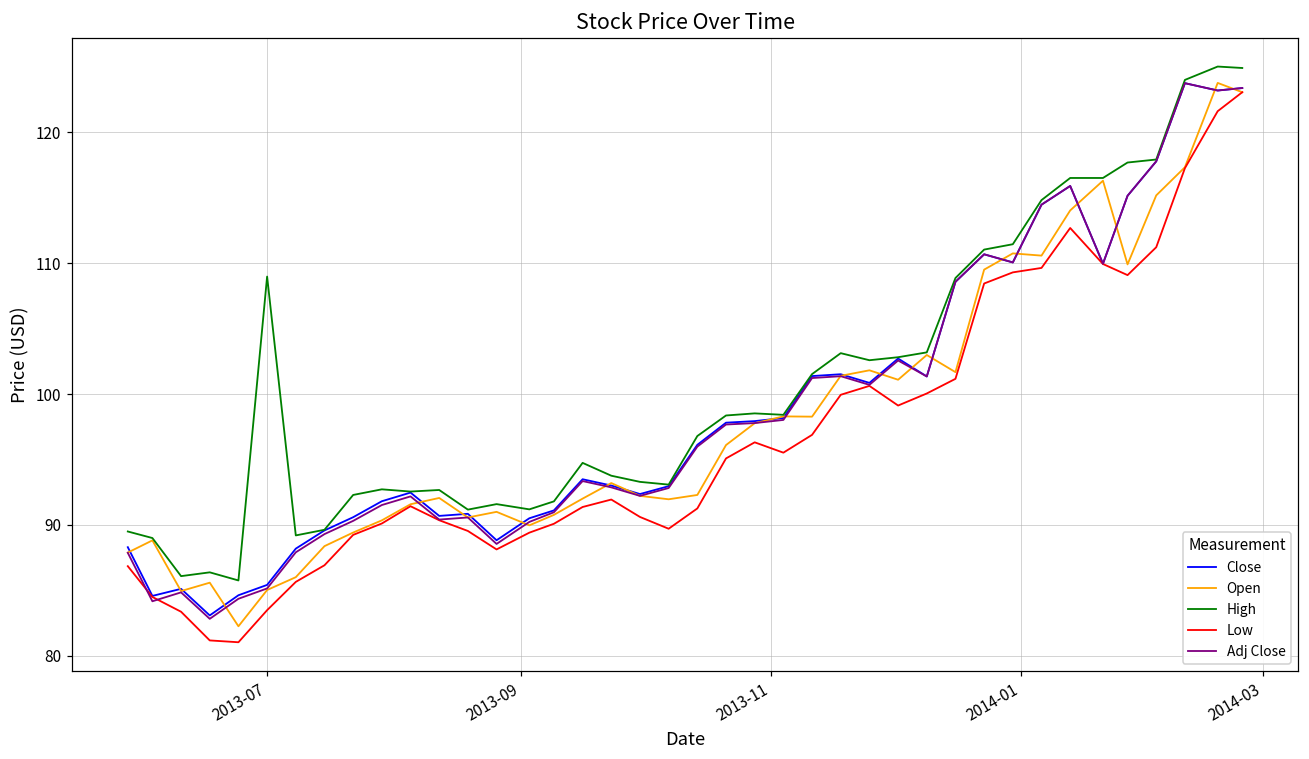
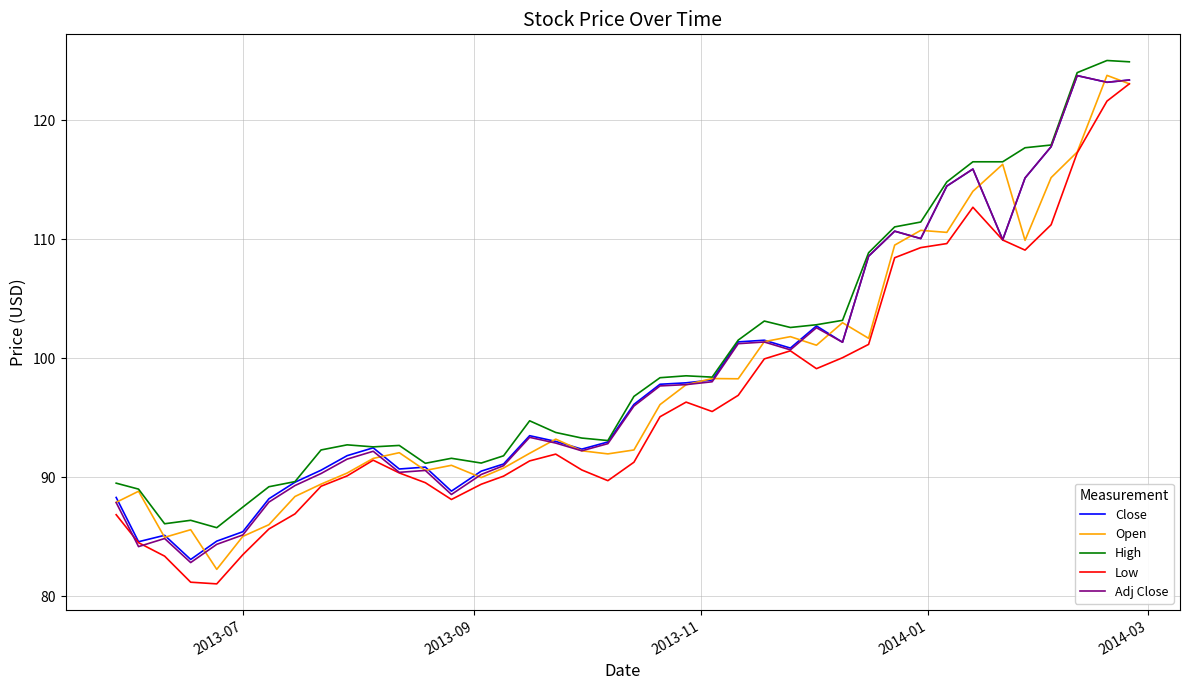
High, 2013-07: 109.0 -> 87.5
